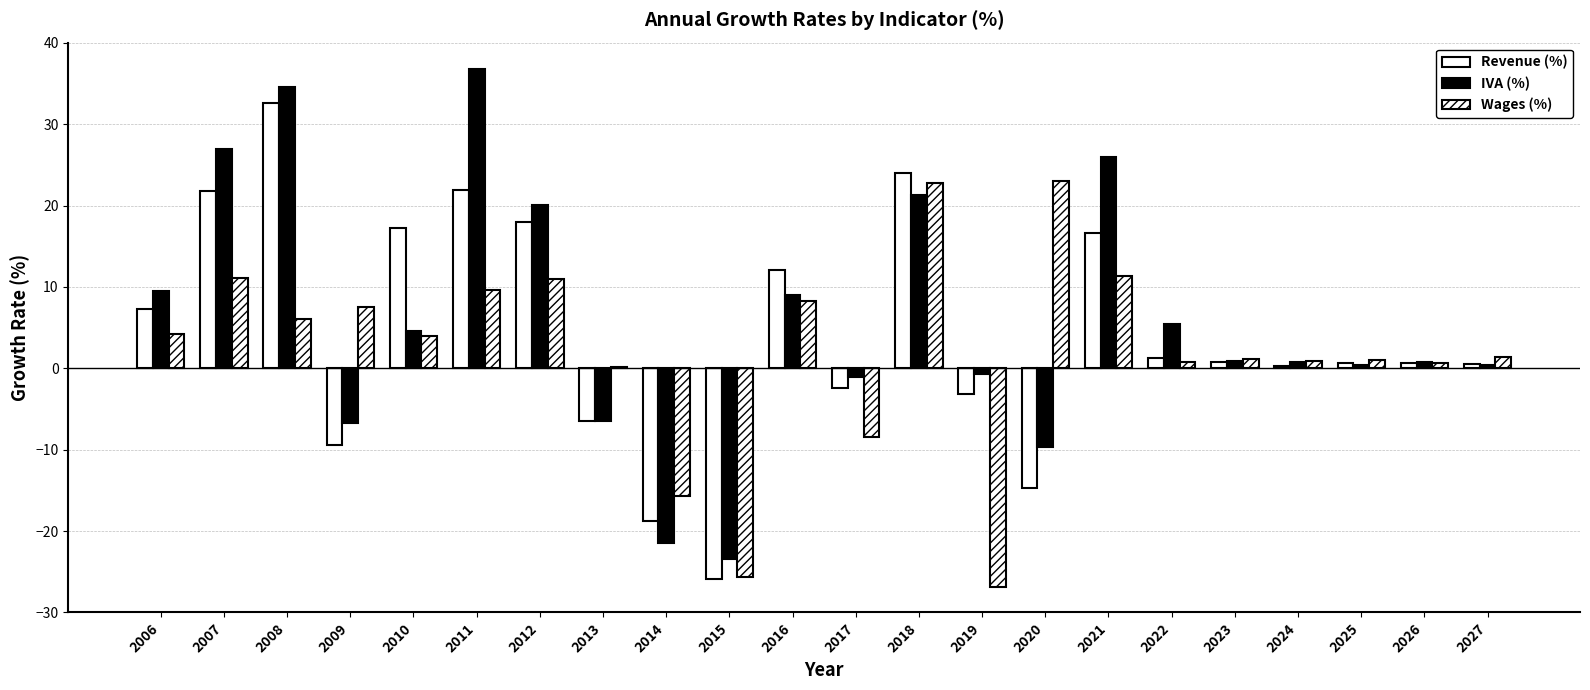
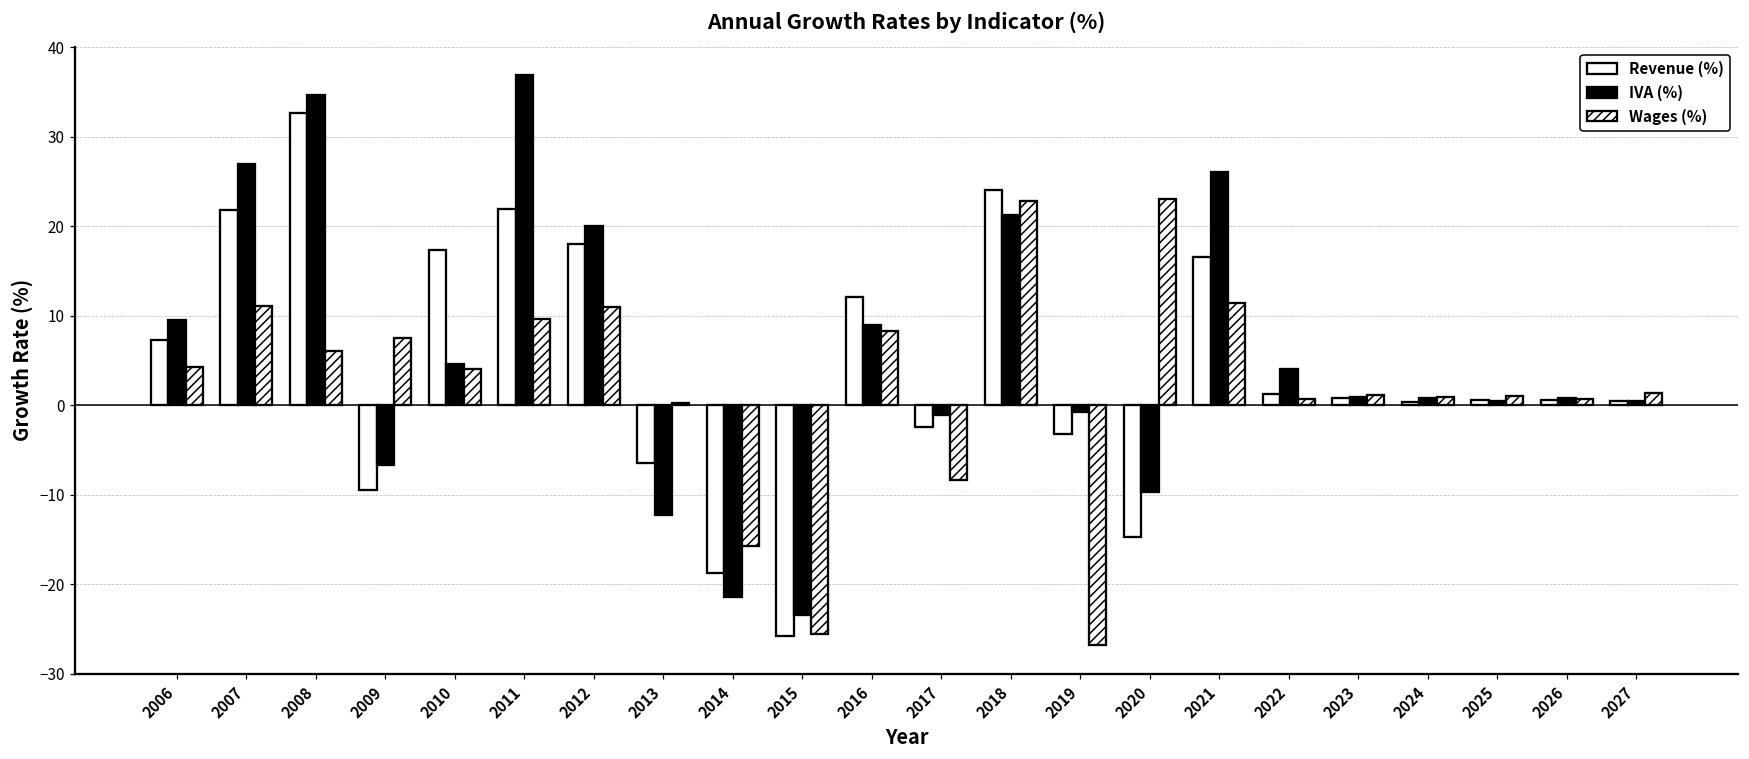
IVA (%), 2013: -6 -> -12
IVA (%), 2022: 6 -> 4
